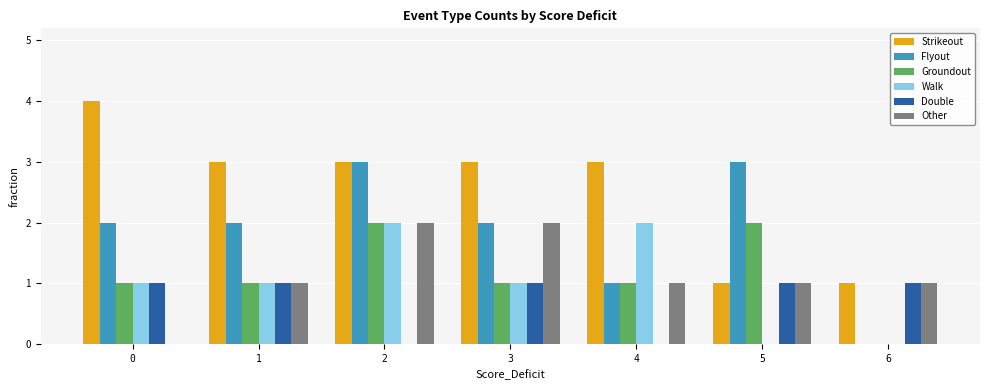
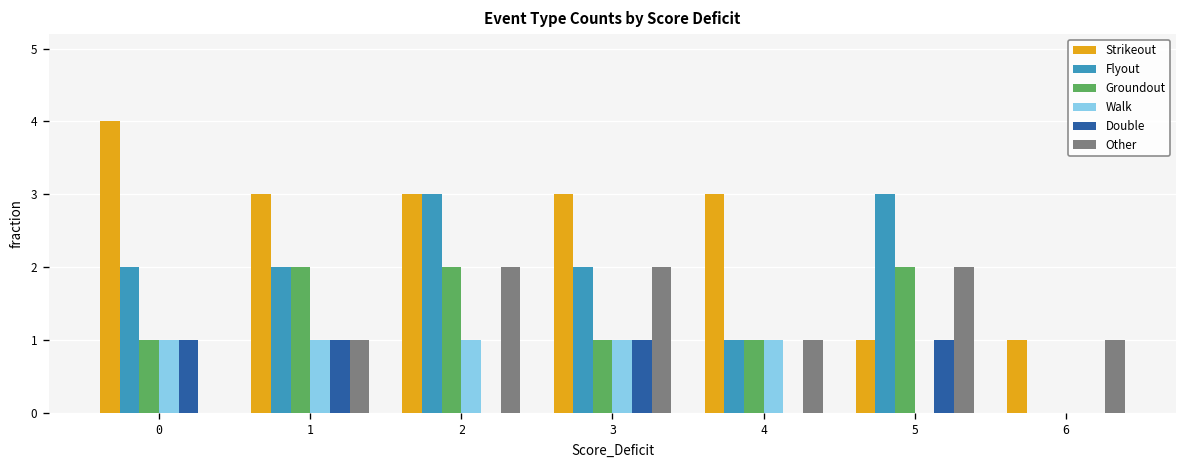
Groundout, 1: 1 -> 2
Walk, 2: 2 -> 1
Walk, 4: 2 -> 1
Other, 5: 1 -> 2
Double, 6: 1 -> 0
